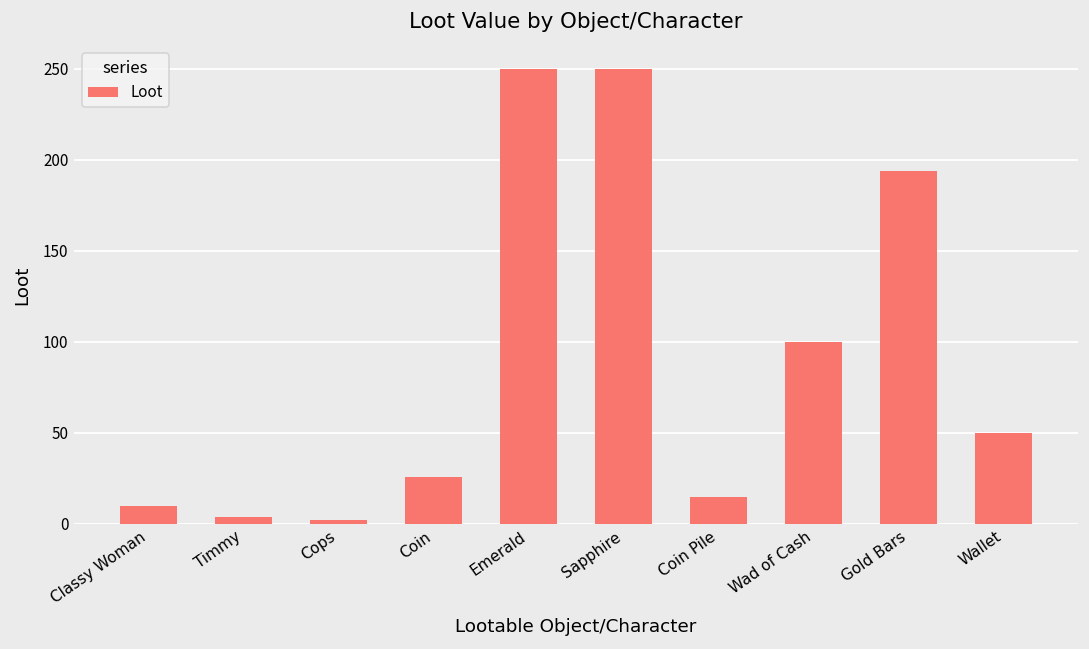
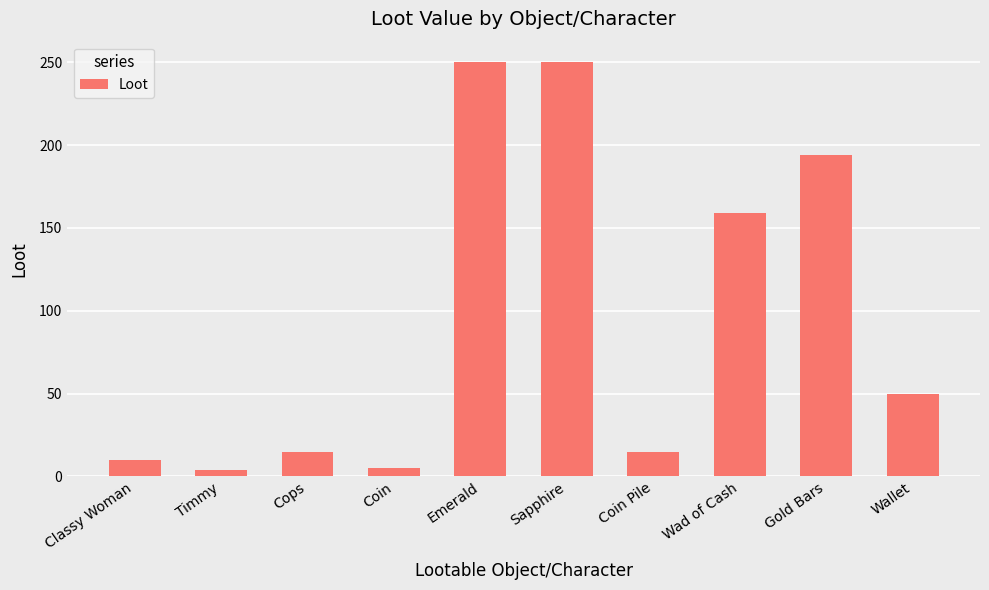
Cops: 2 -> 15
Coin: 26 -> 5
Wad of Cash: 100 -> 159
